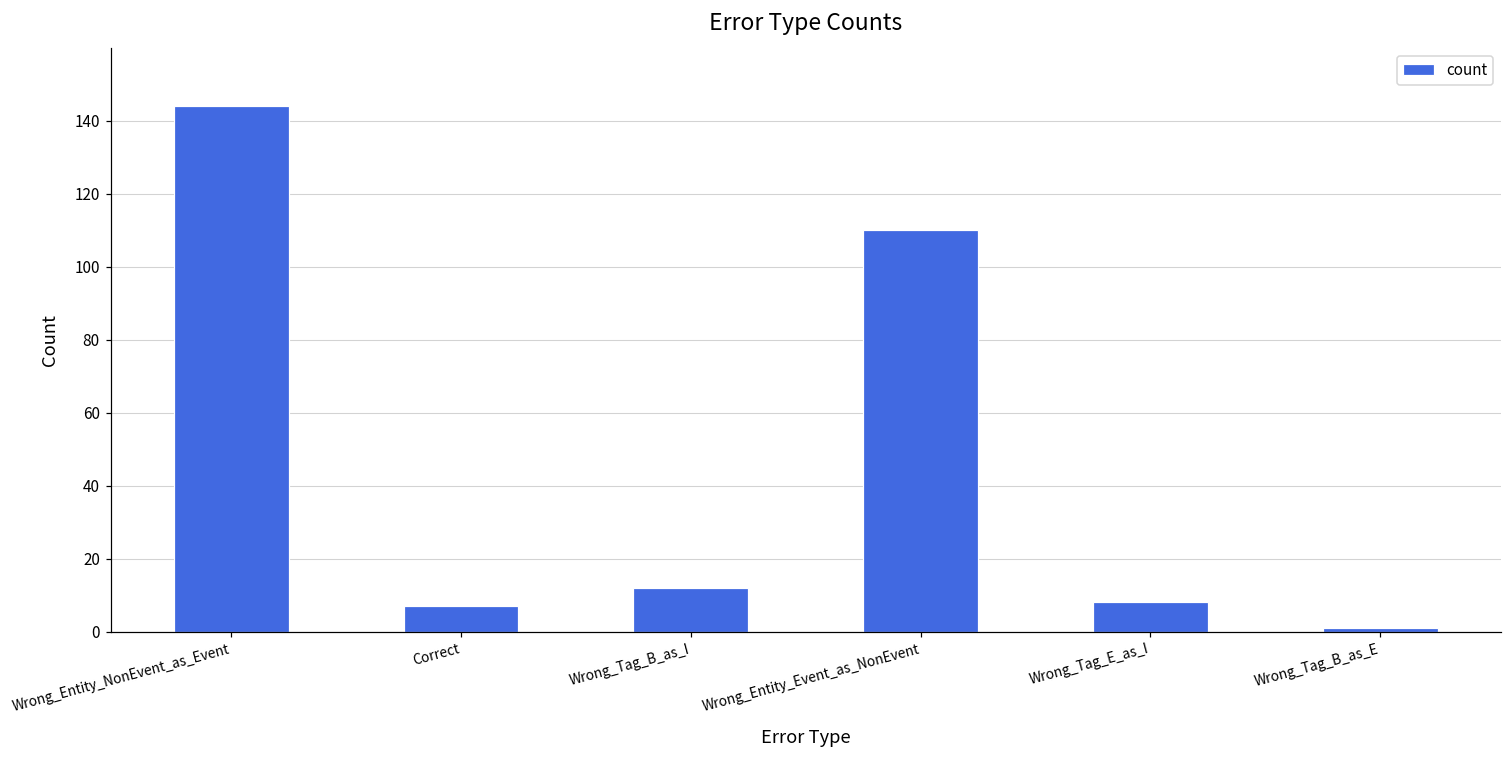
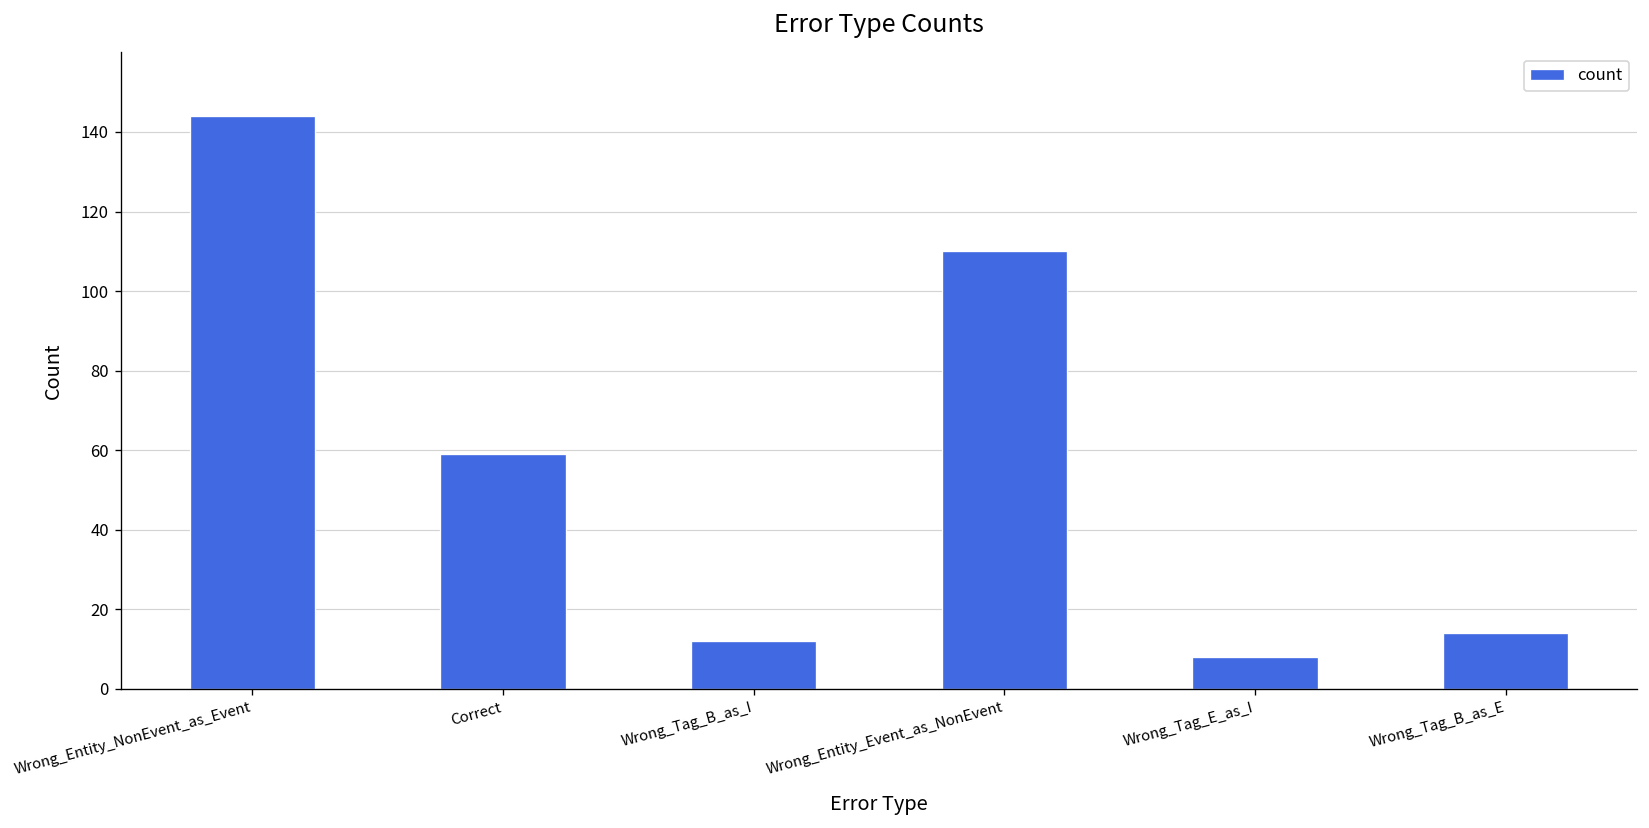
Correct: 7 -> 59
Wrong_Tag_B_as_E: 1 -> 14
